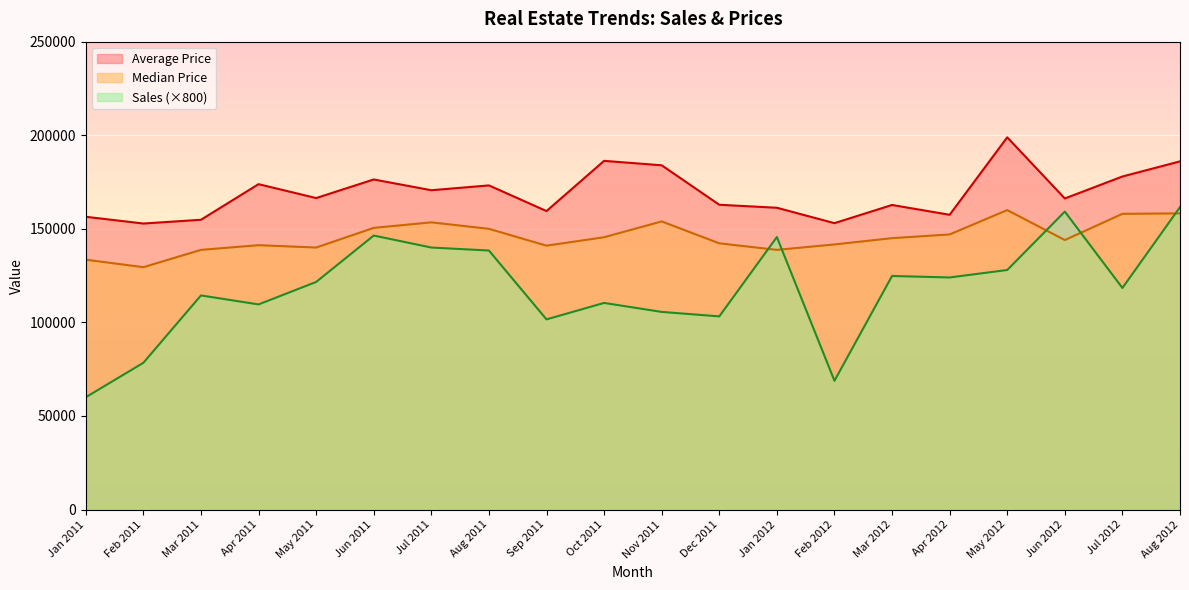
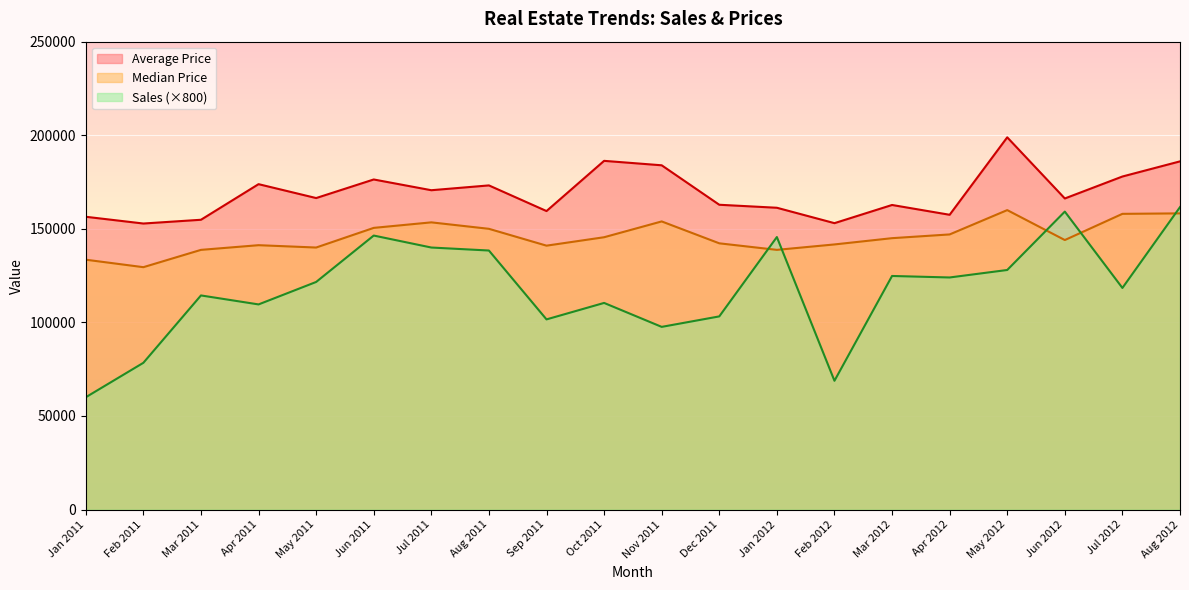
Sales (×800), Nov 2011: 106000 -> 98000
